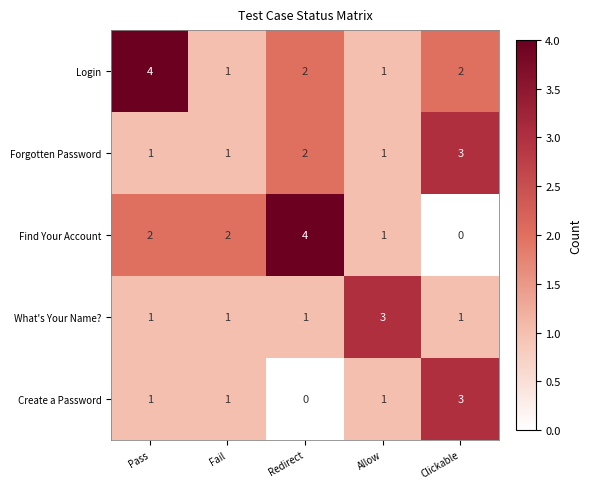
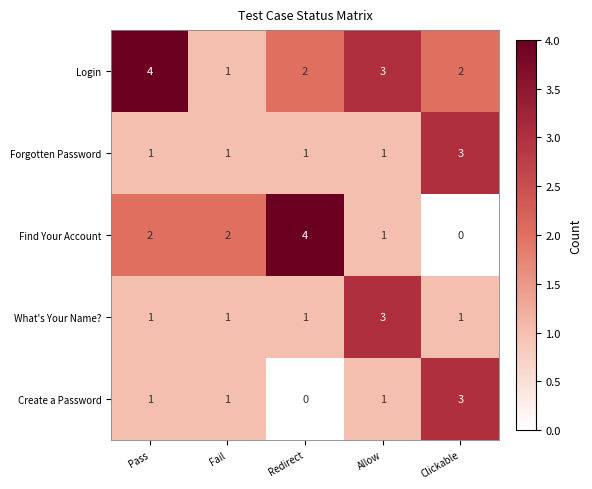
Login, Allow: 1 -> 3
Forgotten Password, Redirect: 2 -> 1
